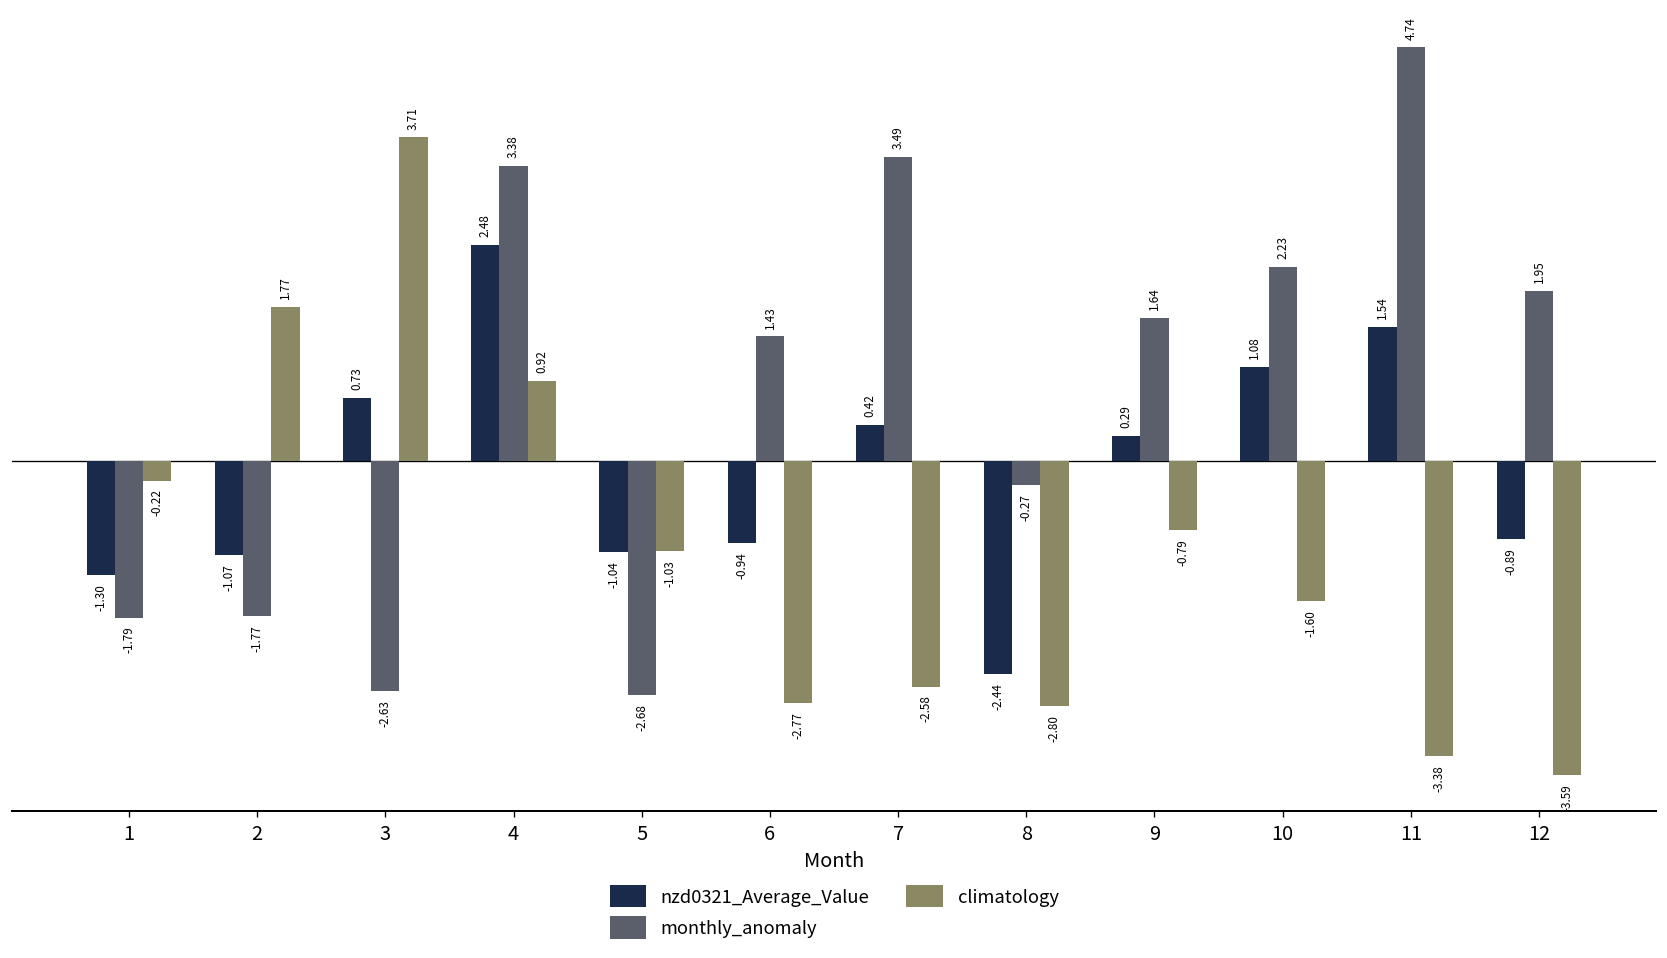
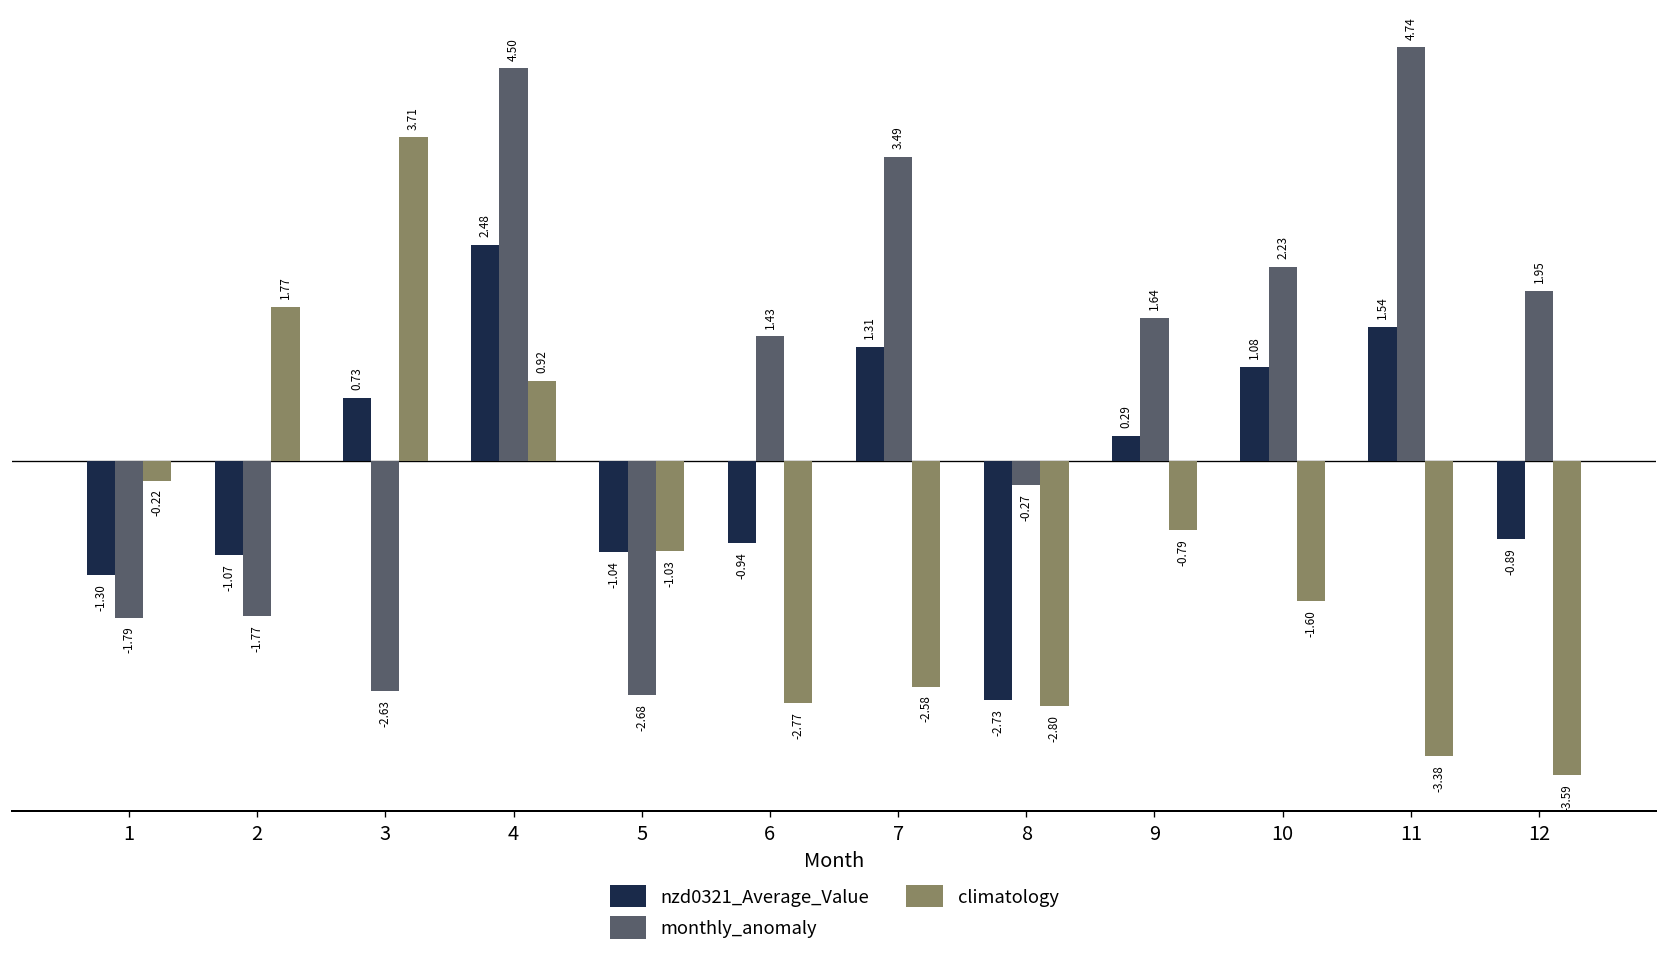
monthly_anomaly, 4: 3.38 -> 4.50
nzd0321_Average_Value, 7: 0.42 -> 1.31
nzd0321_Average_Value, 8: -2.44 -> -2.73
